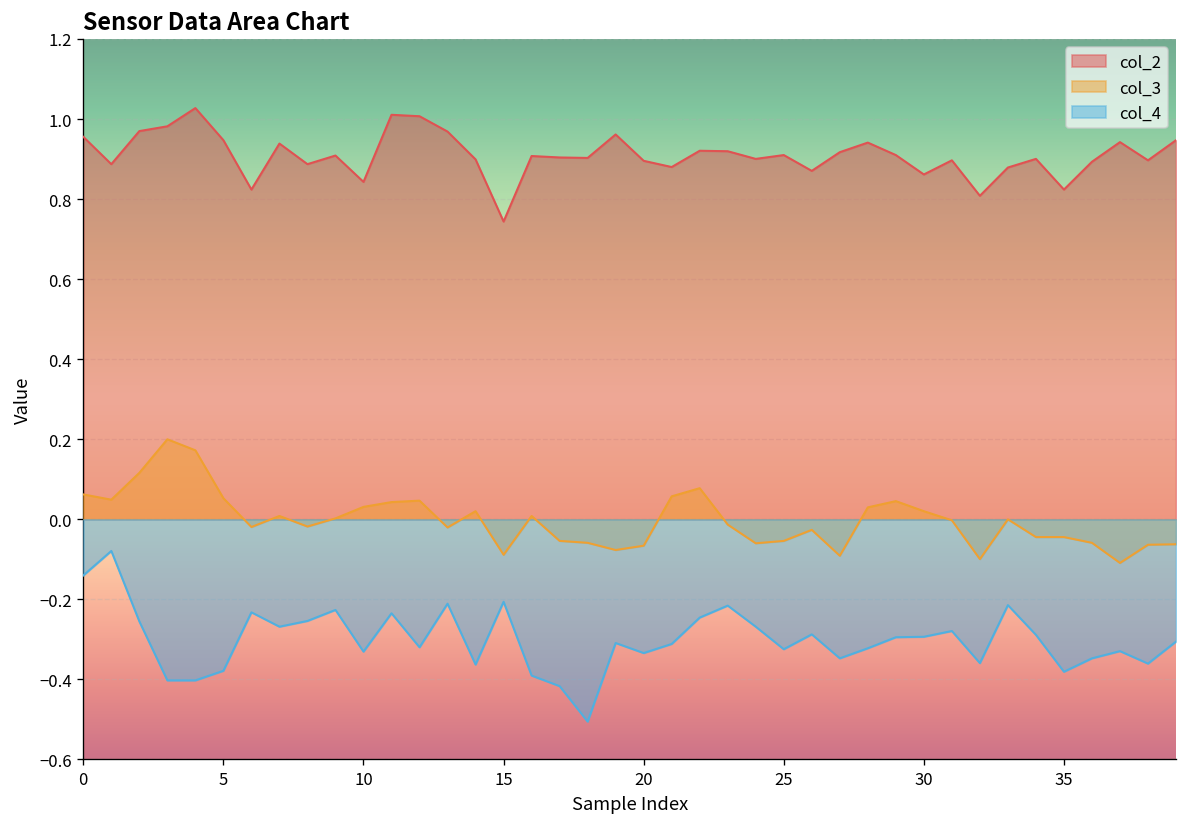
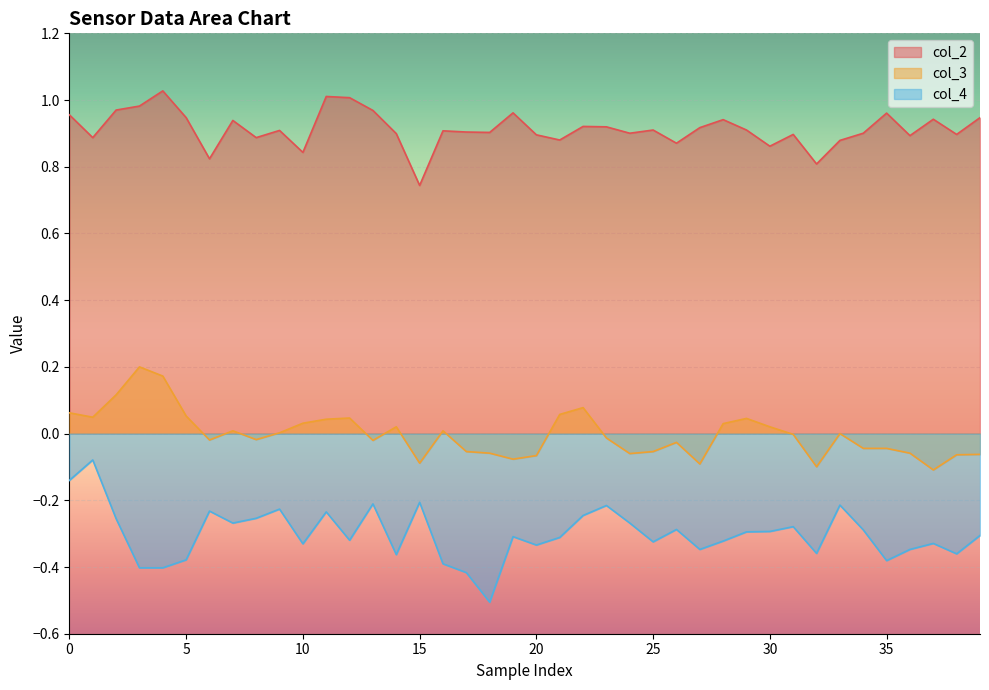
col_2, 35: 0.82 -> 0.96
